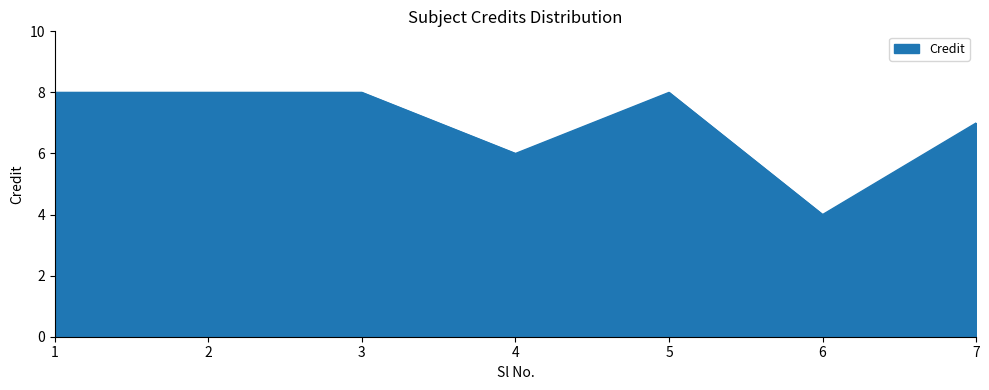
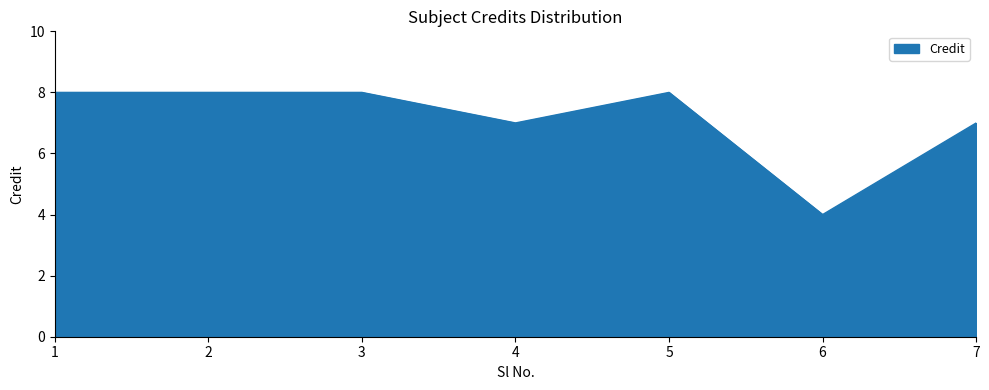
4: 6 -> 7
